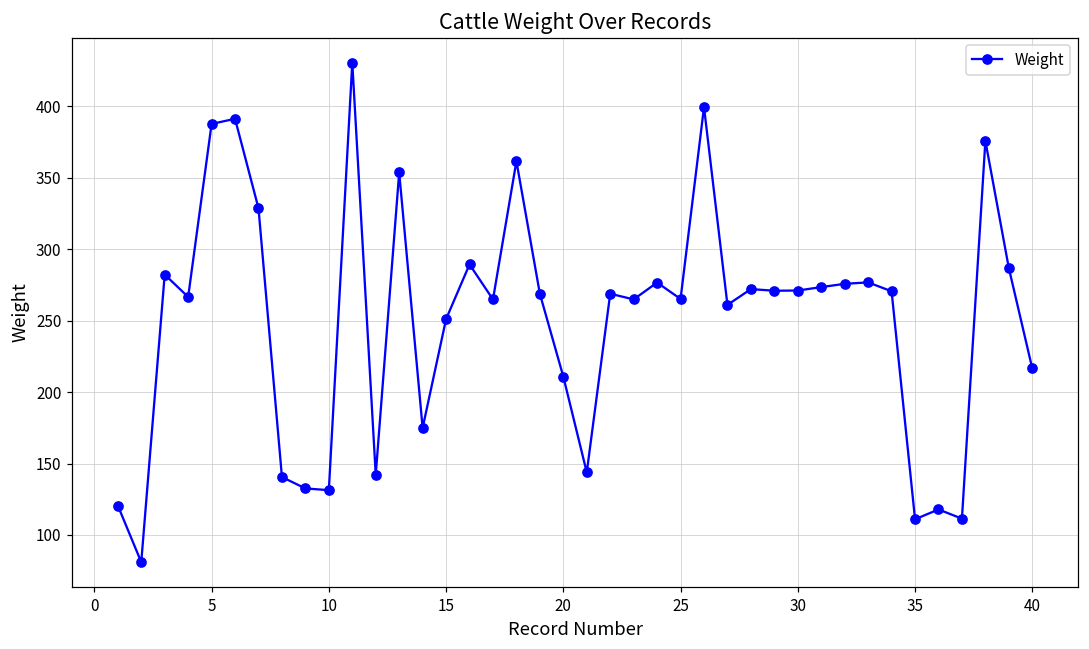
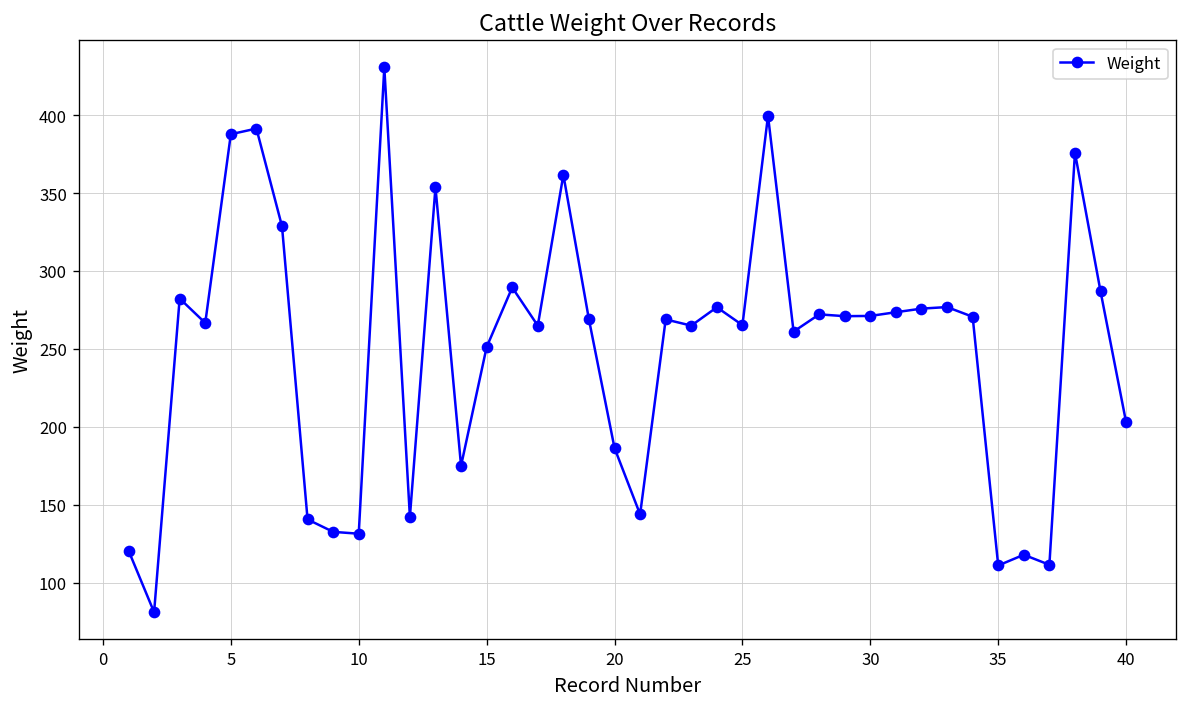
20: 211 -> 186
40: 217 -> 203
